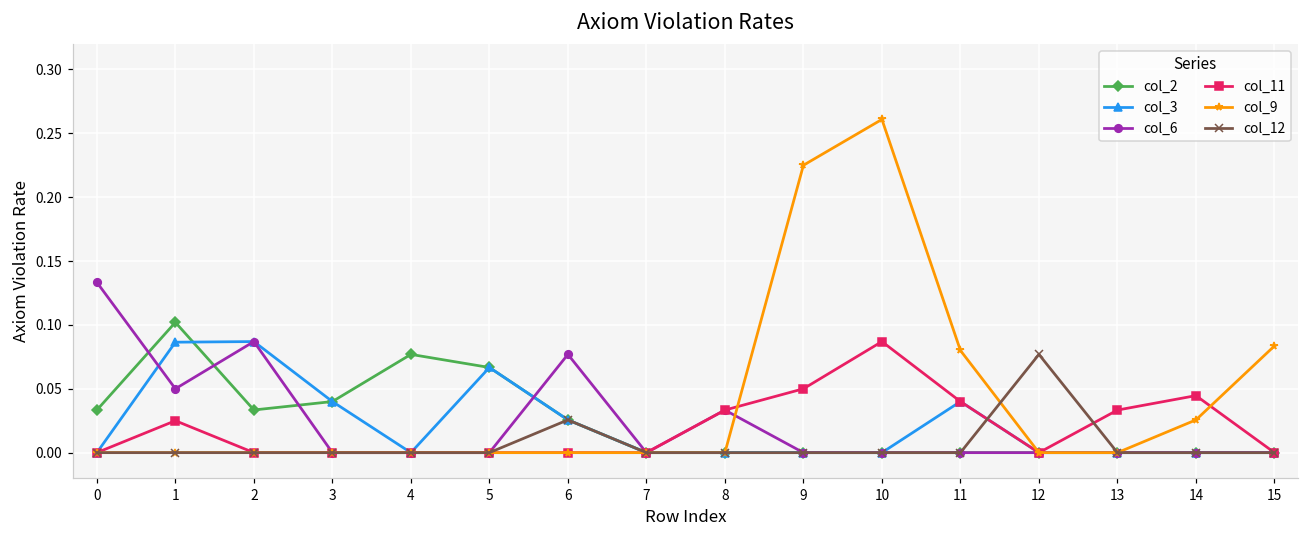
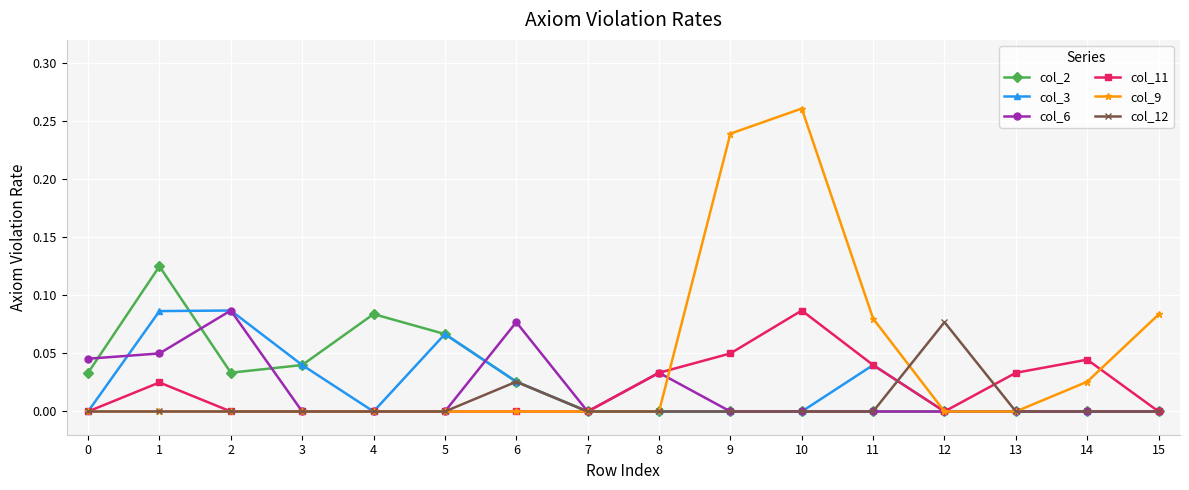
col_6, 0: 0.133 -> 0.045
col_2, 1: 0.102 -> 0.125
col_2, 4: 0.077 -> 0.084
col_9, 9: 0.225 -> 0.239
